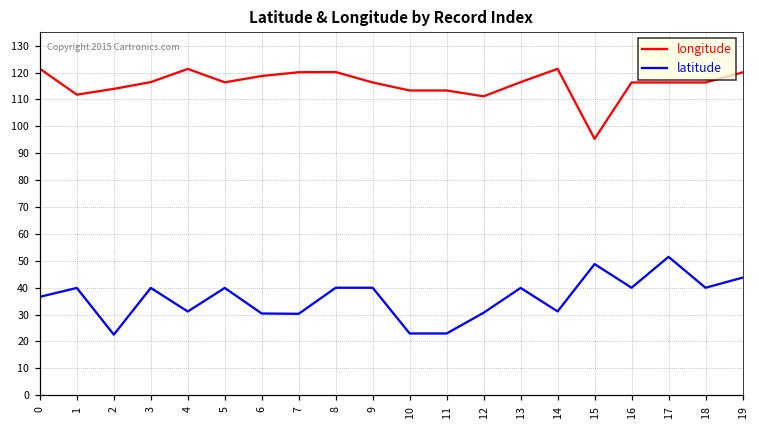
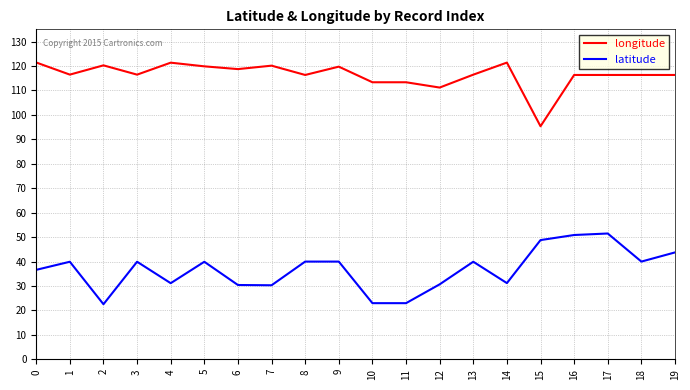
longitude, 1: 112 -> 116
longitude, 2: 114 -> 120
longitude, 5: 116 -> 120
longitude, 8: 120 -> 116
longitude, 9: 116 -> 120
latitude, 16: 40 -> 51
longitude, 19: 120 -> 116
